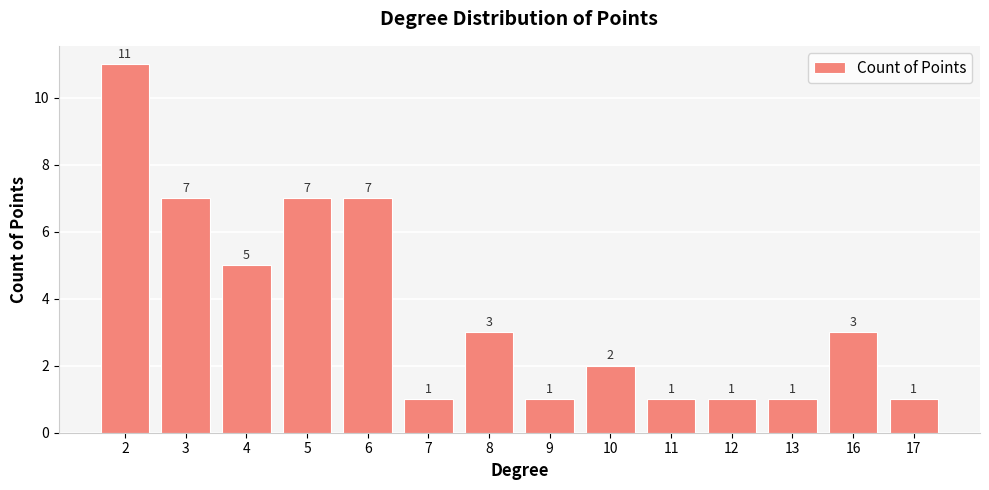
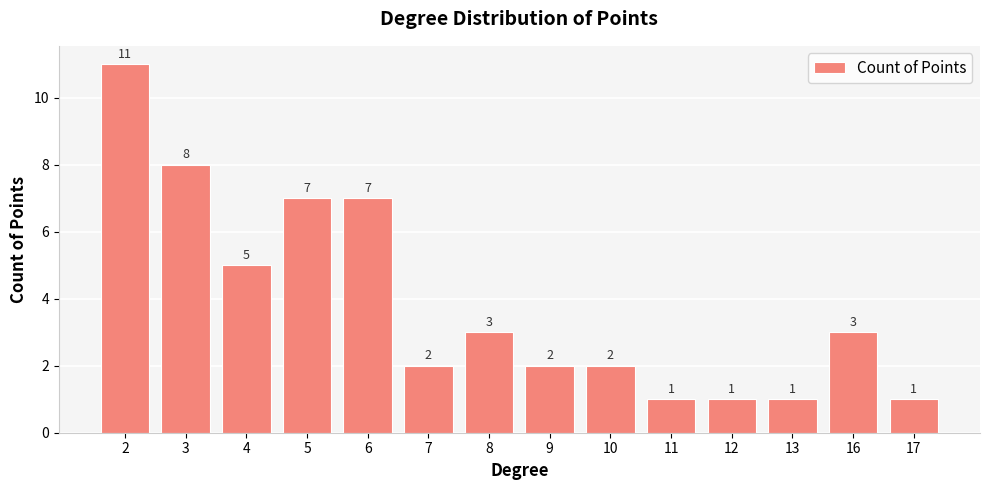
3: 7 -> 8
7: 1 -> 2
9: 1 -> 2
